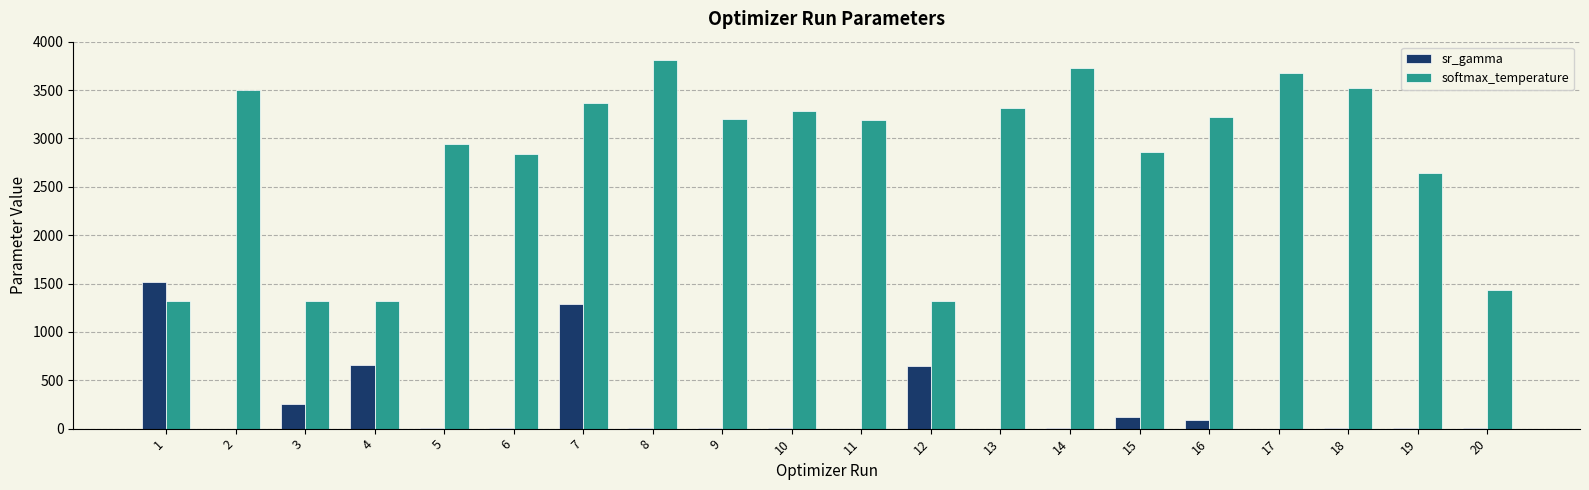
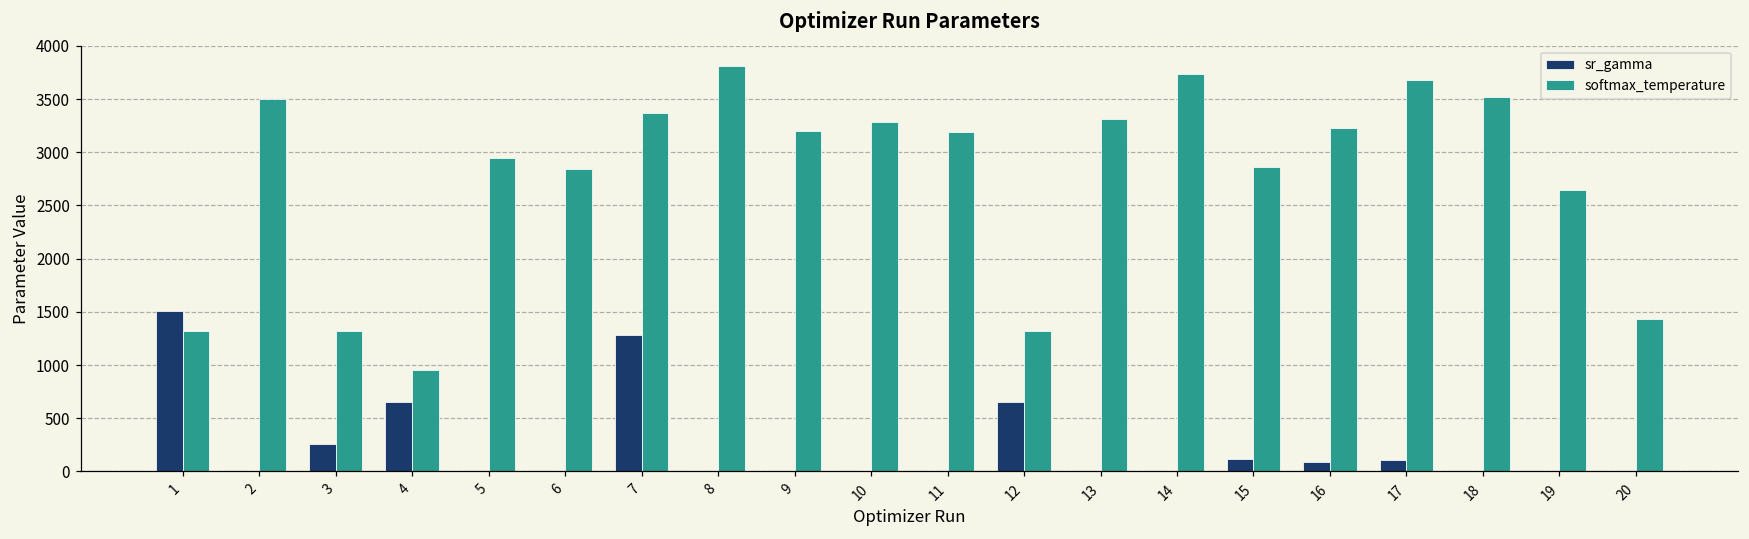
softmax_temperature, 4: 1300 -> 1000
sr_gamma, 17: 0 -> 100
